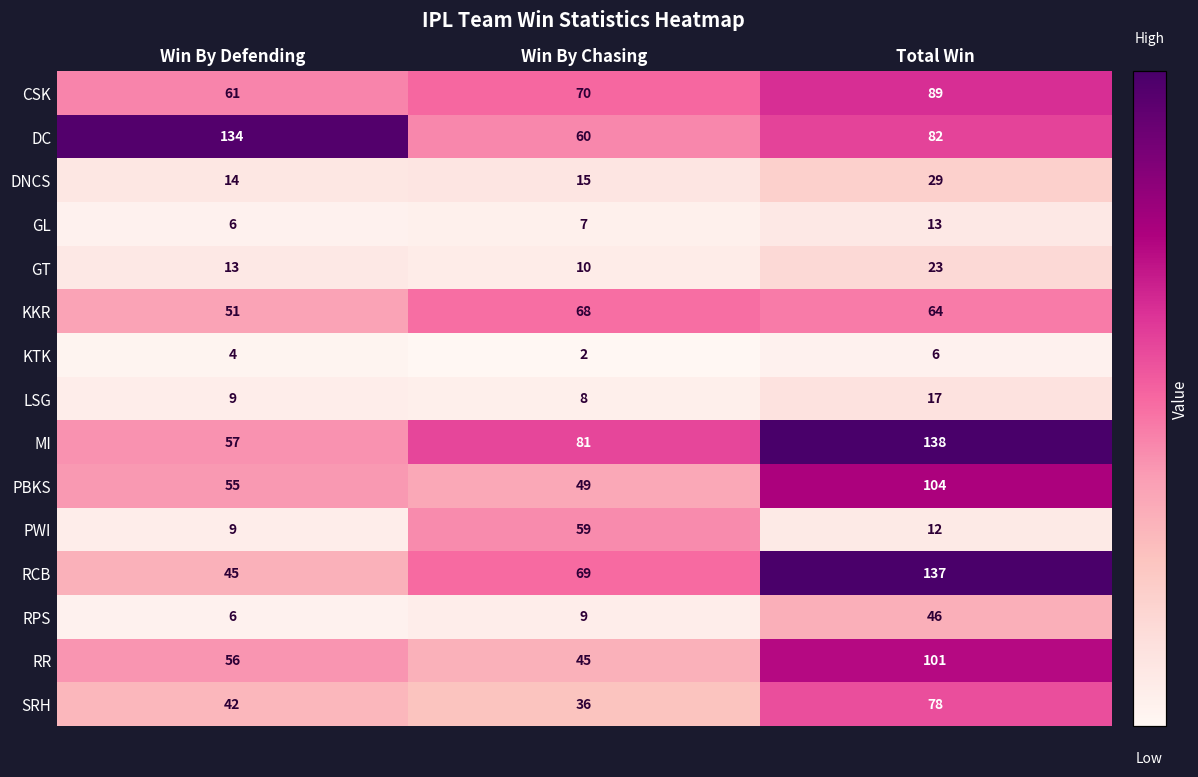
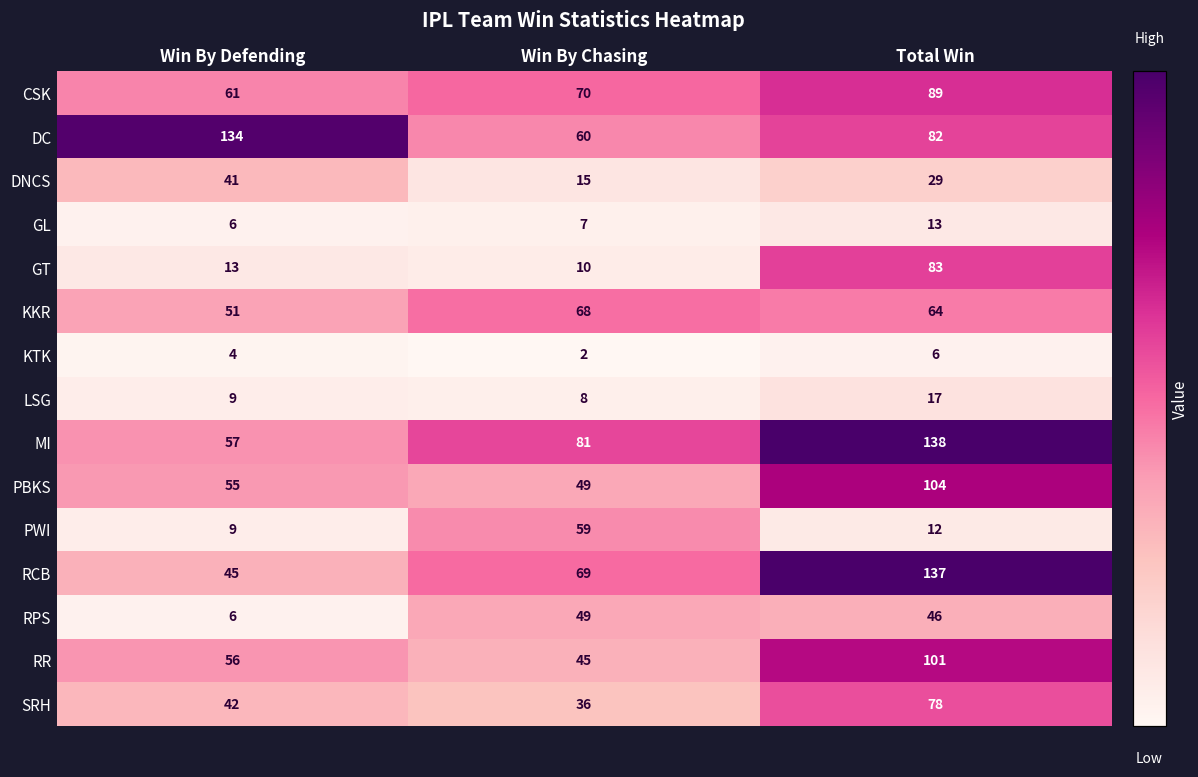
DNCS, Win By Defending: 14 -> 41
GT, Total Win: 23 -> 83
RPS, Win By Chasing: 9 -> 49
